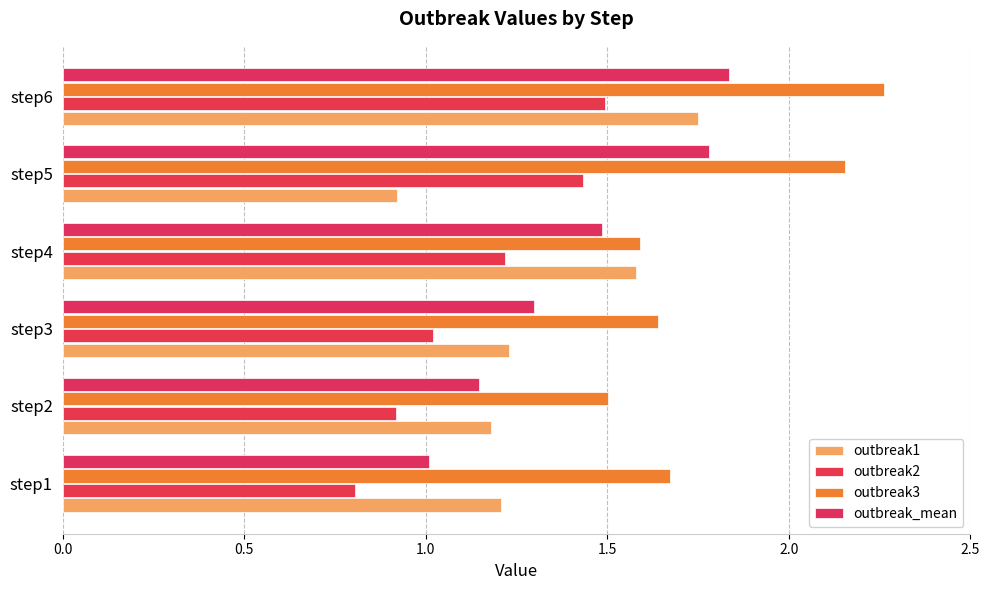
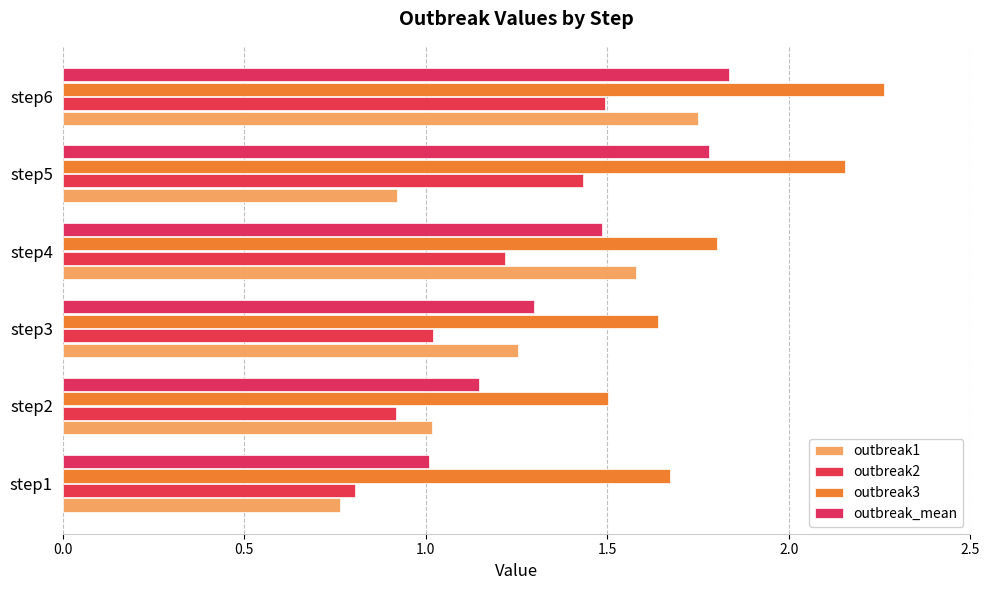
outbreak3, step4: 1.59 -> 1.80
outbreak1, step3: 1.23 -> 1.25
outbreak1, step2: 1.18 -> 1.02
outbreak1, step1: 1.21 -> 0.76
